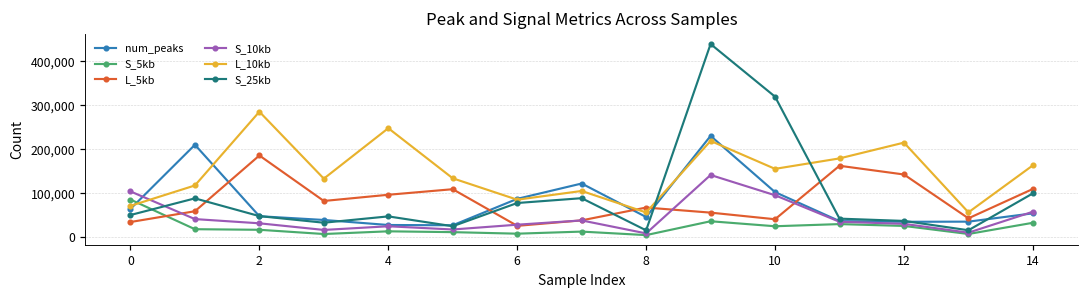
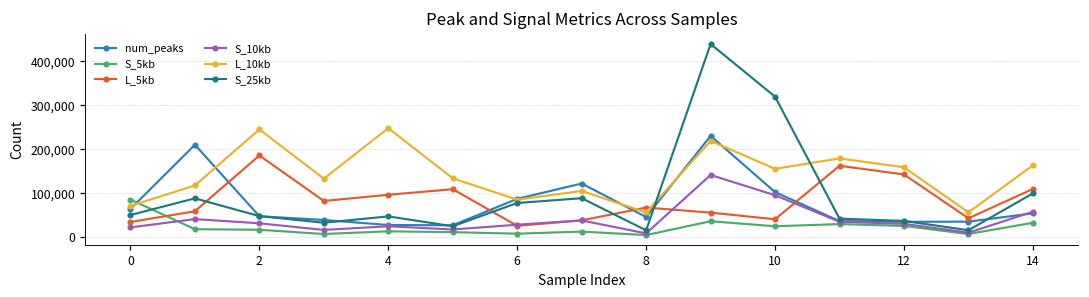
S_10kb, 0: 100,000 -> 20,000
L_10kb, 2: 290,000 -> 250,000
L_10kb, 12: 220,000 -> 160,000
